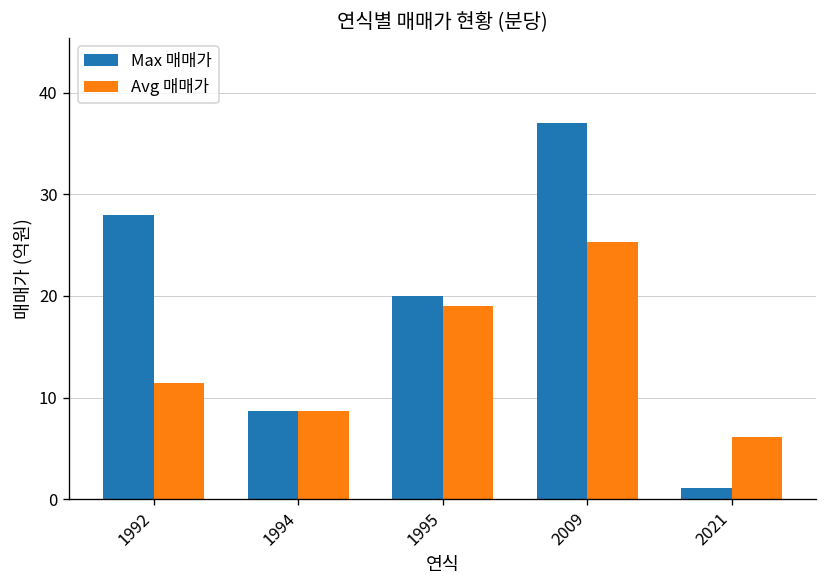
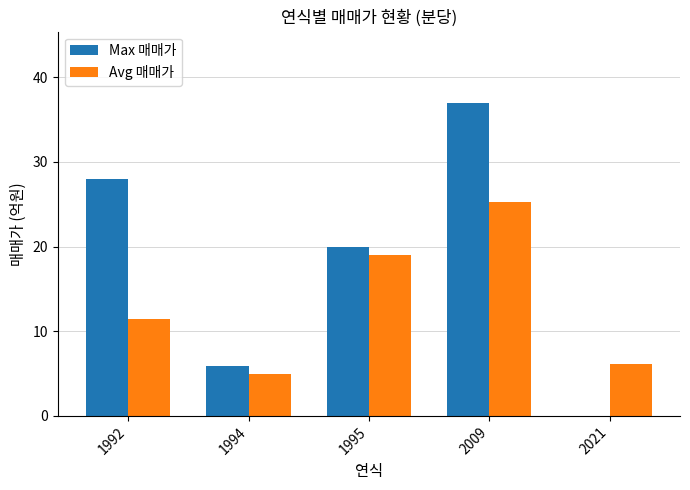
Max 매매가, 1994: 9 -> 6
Avg 매매가, 1994: 9 -> 5
Max 매매가, 2021: 1 -> 0
